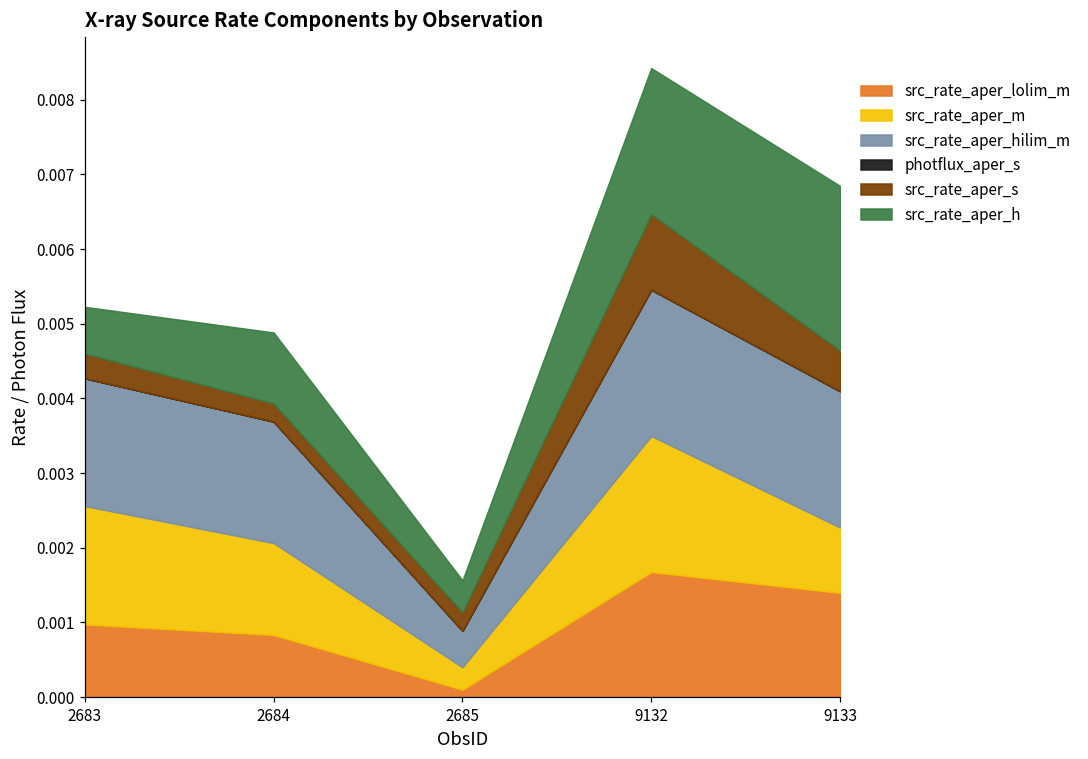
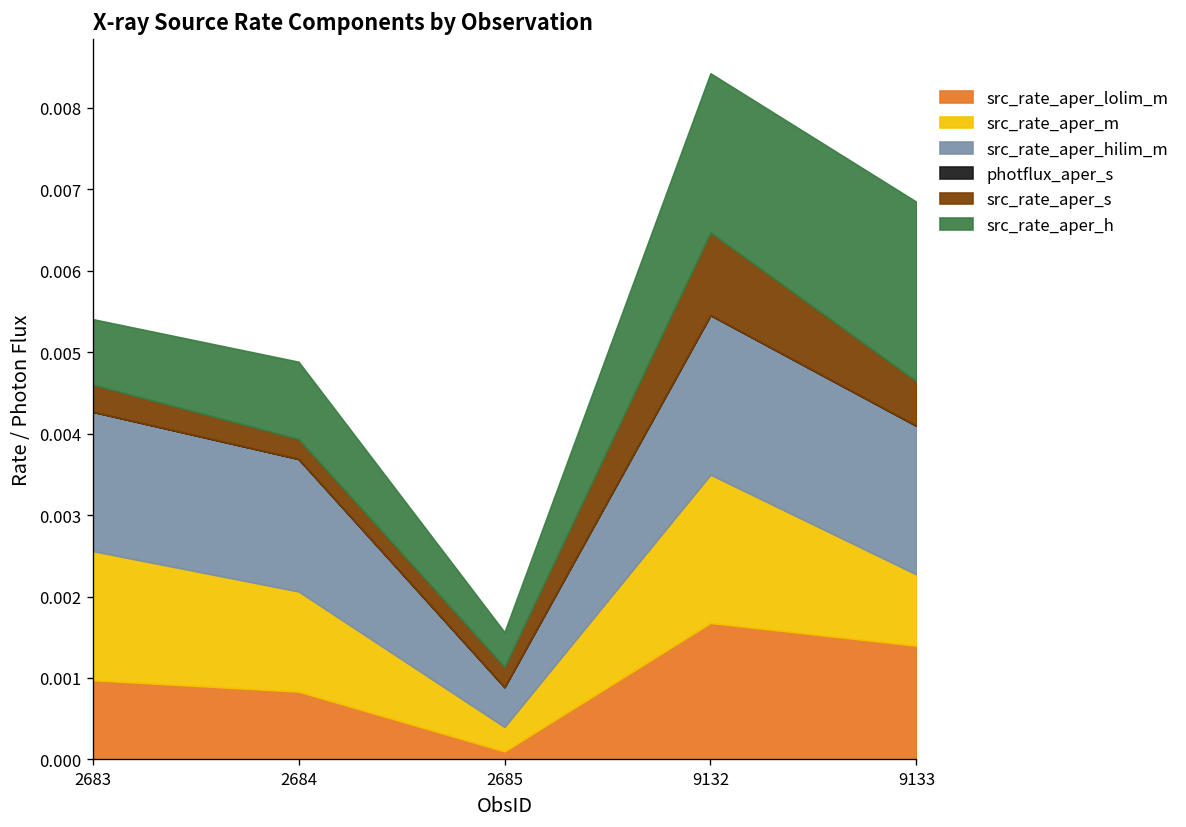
src_rate_aper_h, 2683: 0.0006 -> 0.0008
